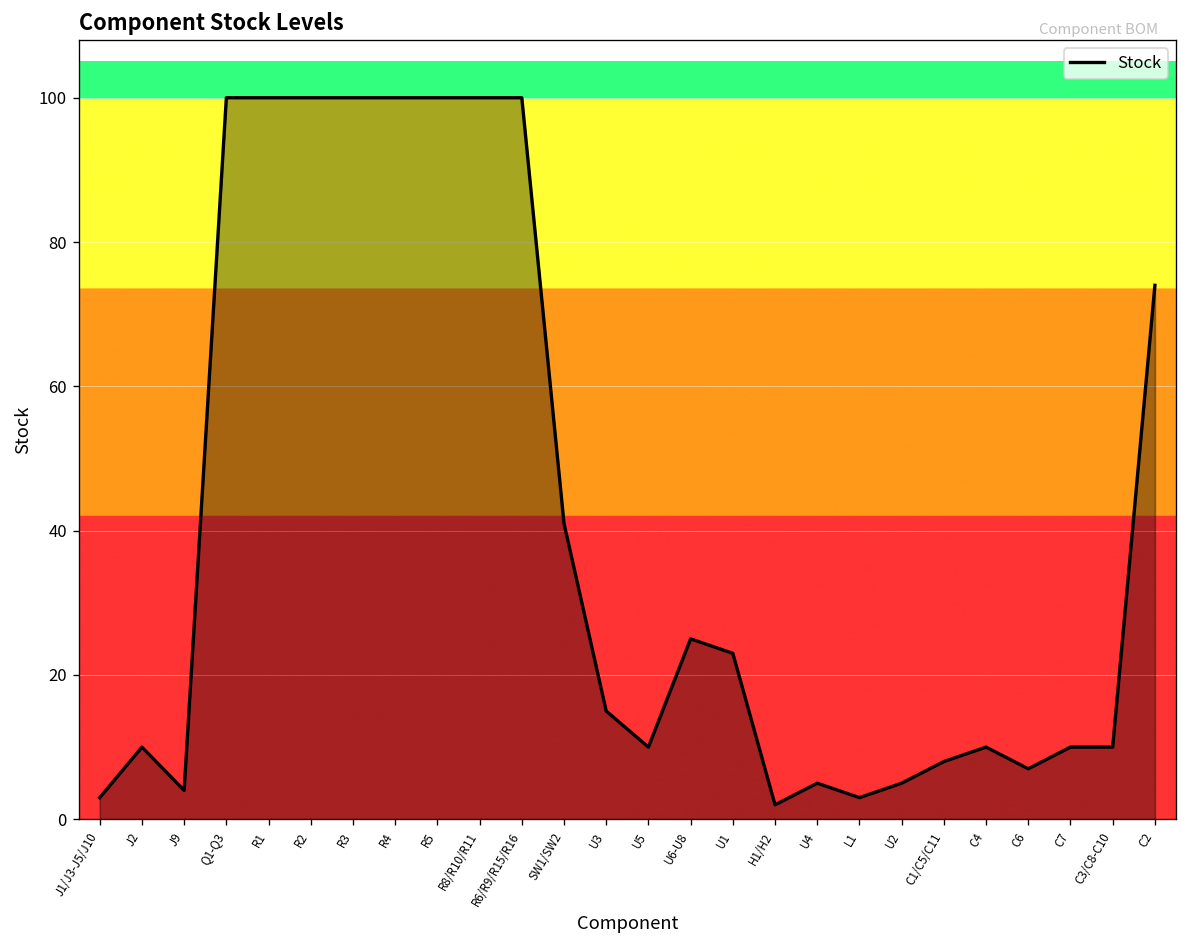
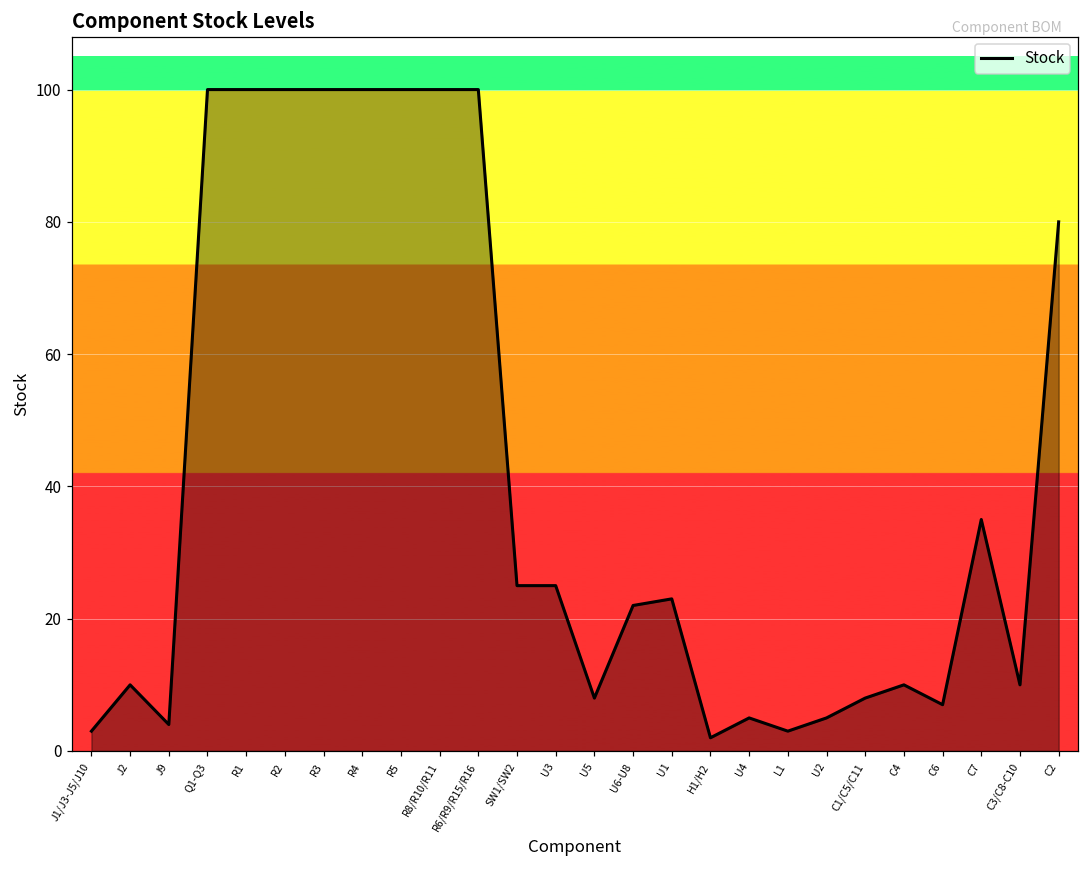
SW1/SW2: 41 -> 25
U3: 15 -> 25
U5: 10 -> 8
U6-U8: 25 -> 22
C7: 10 -> 35
C2: 74 -> 80
